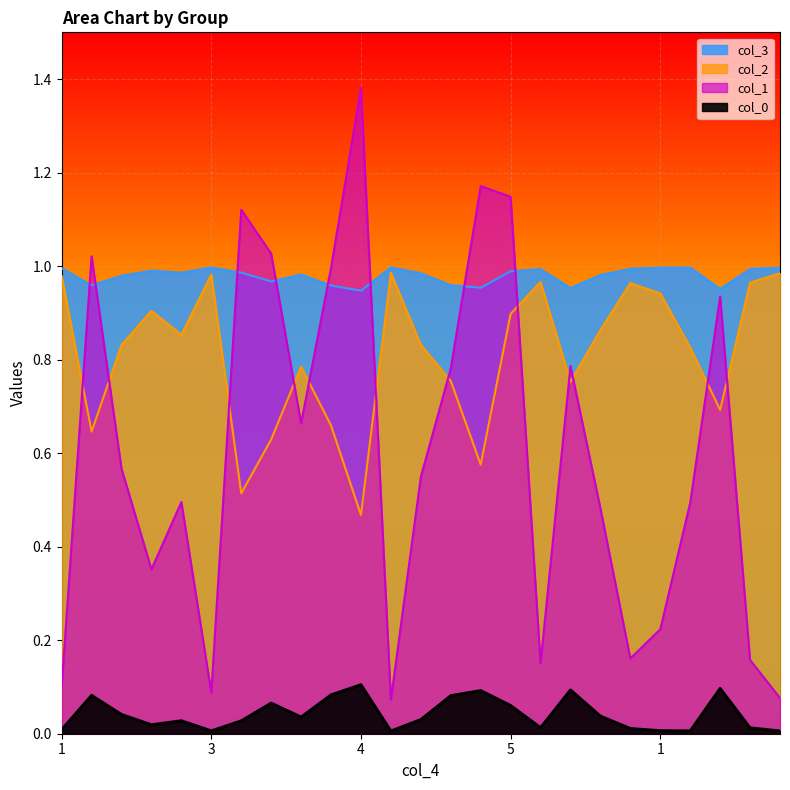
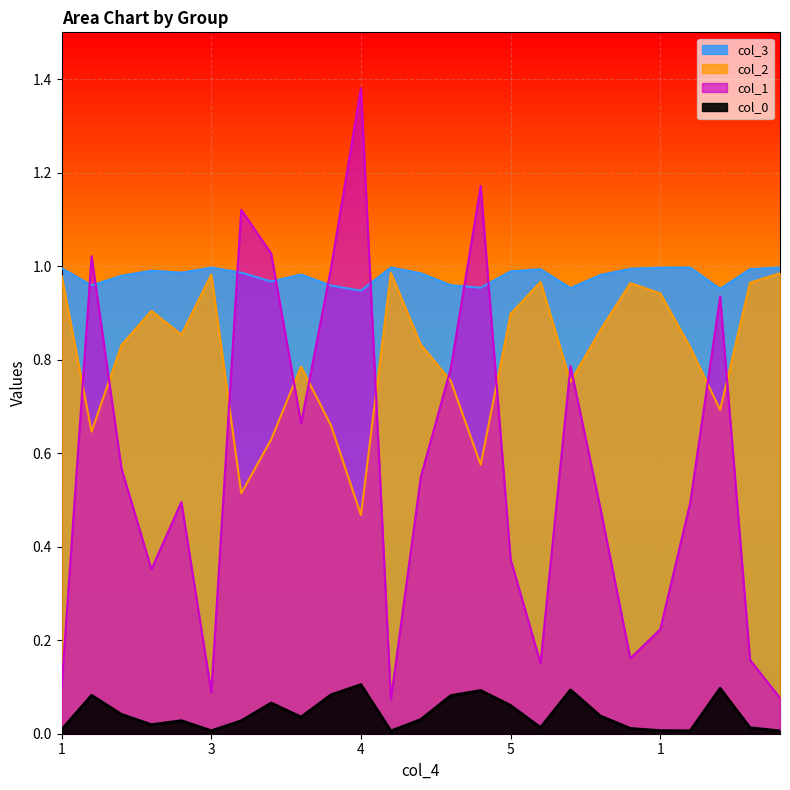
col_1, 5: 1.15 -> 0.37
